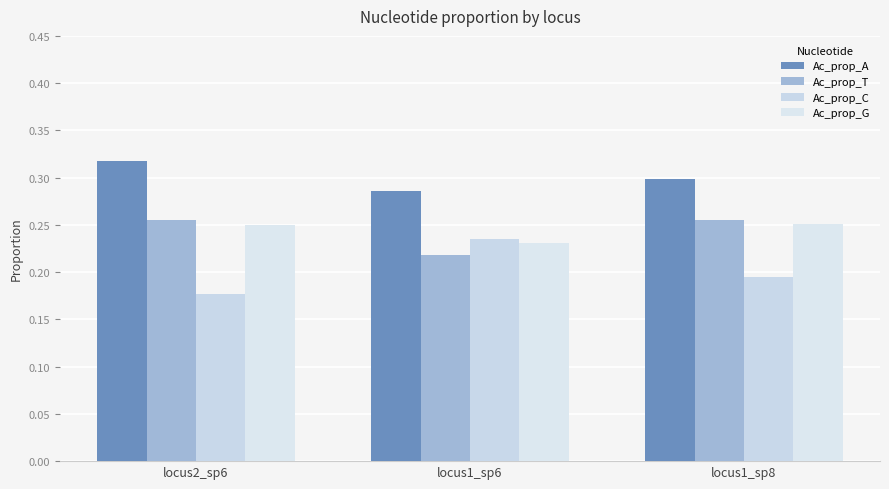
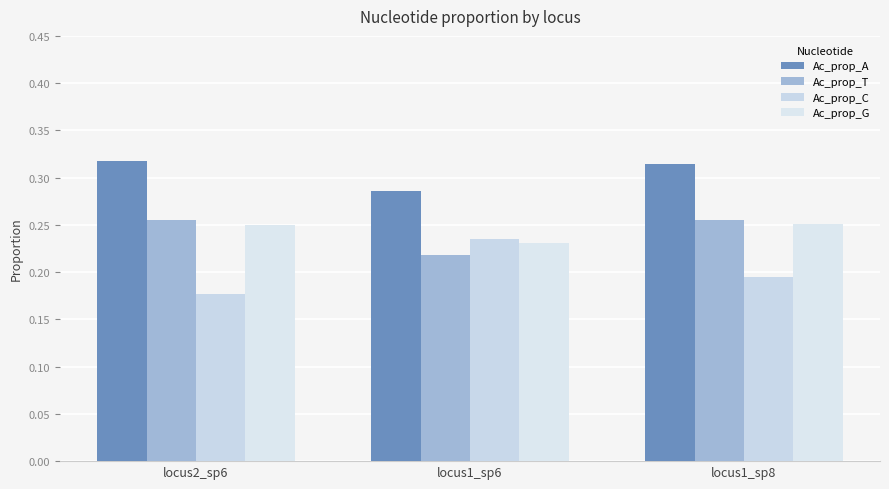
Ac_prop_A, locus1_sp8: 0.30 -> 0.31
